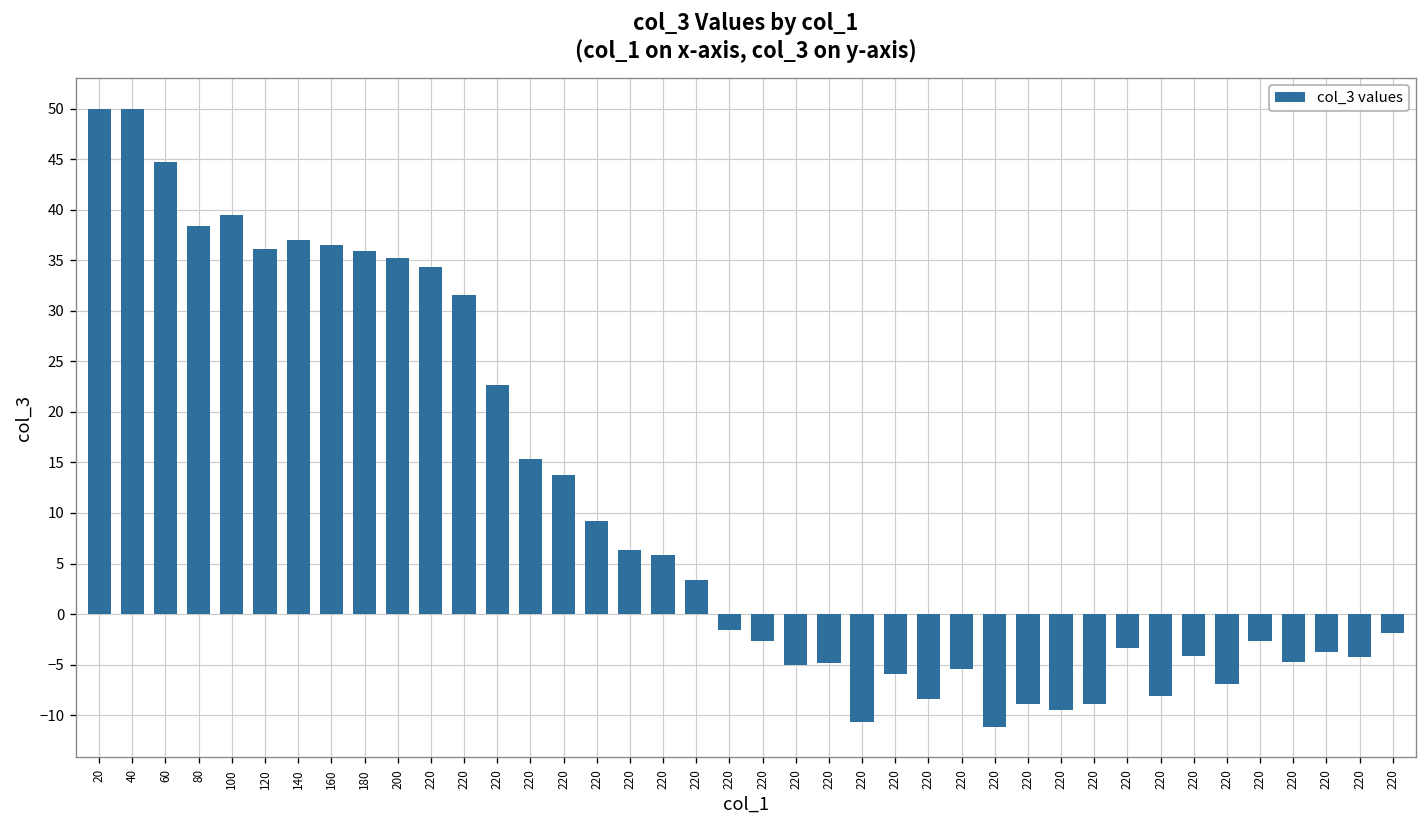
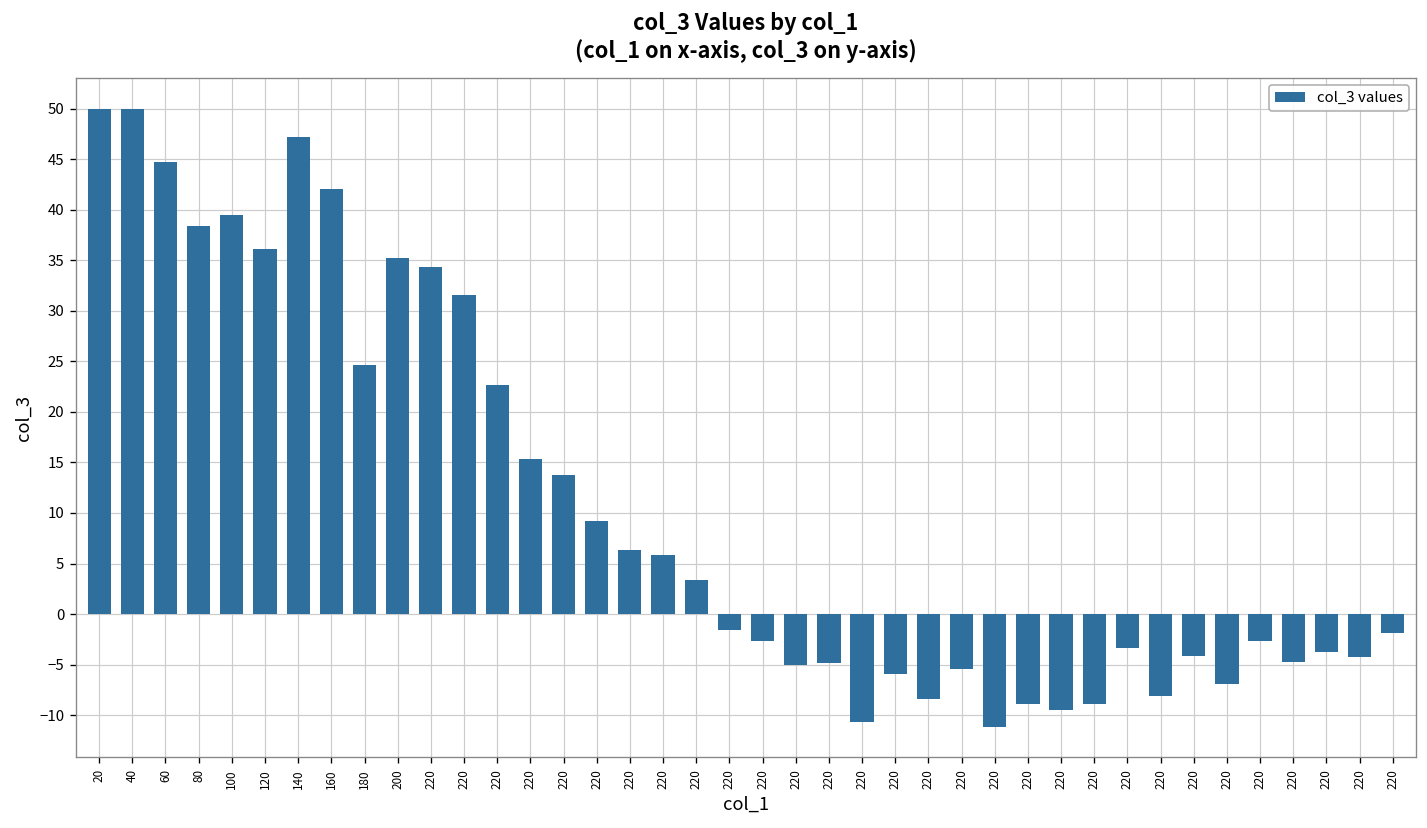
140: 37 -> 47
160: 37 -> 42
180: 36 -> 25
